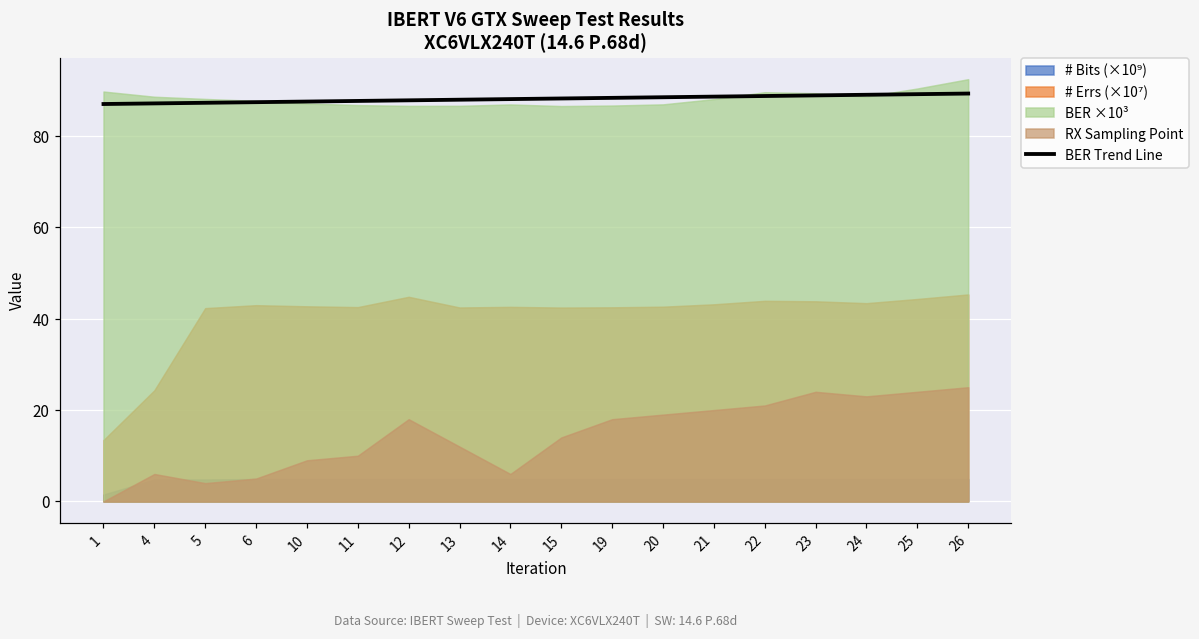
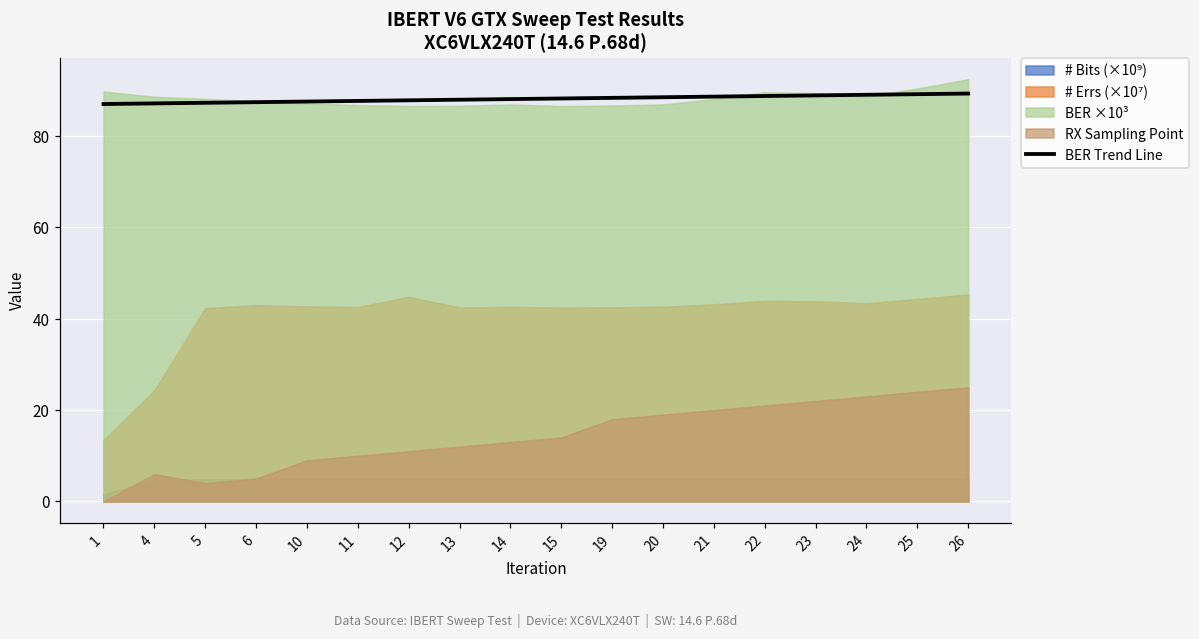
RX Sampling Point, 12: 18 -> 11
RX Sampling Point, 14: 6 -> 13
RX Sampling Point, 23: 24 -> 22
